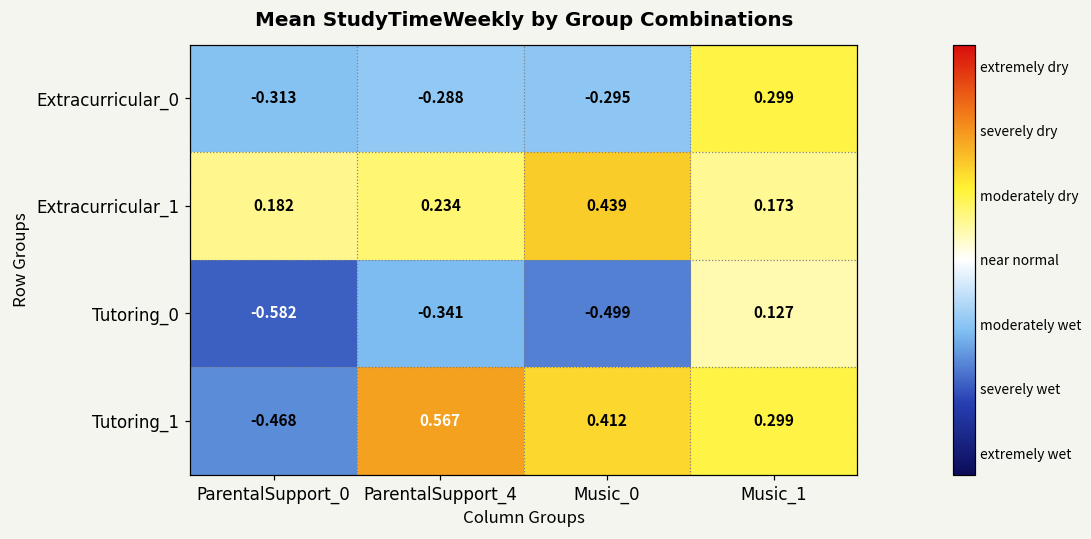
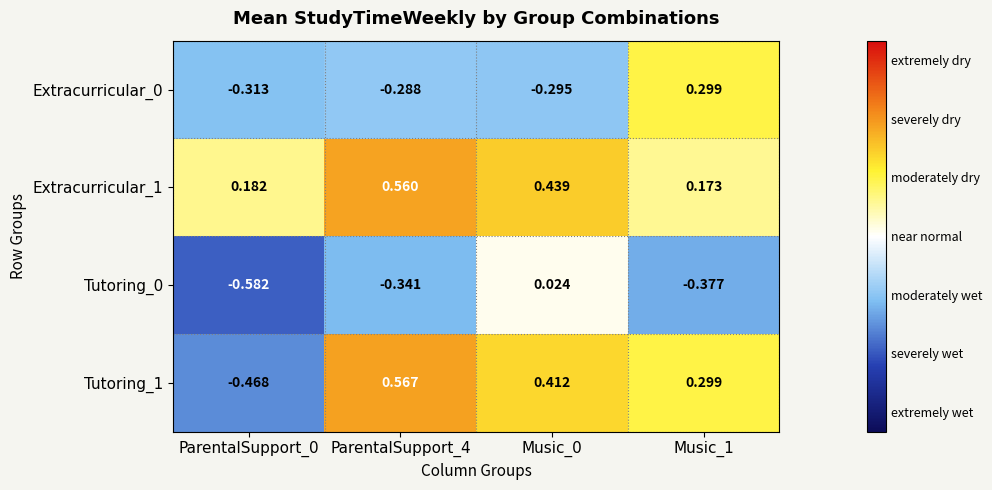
Extracurricular_1, ParentalSupport_4: 0.234 -> 0.560
Tutoring_0, Music_0: -0.499 -> 0.024
Tutoring_0, Music_1: 0.127 -> -0.377
